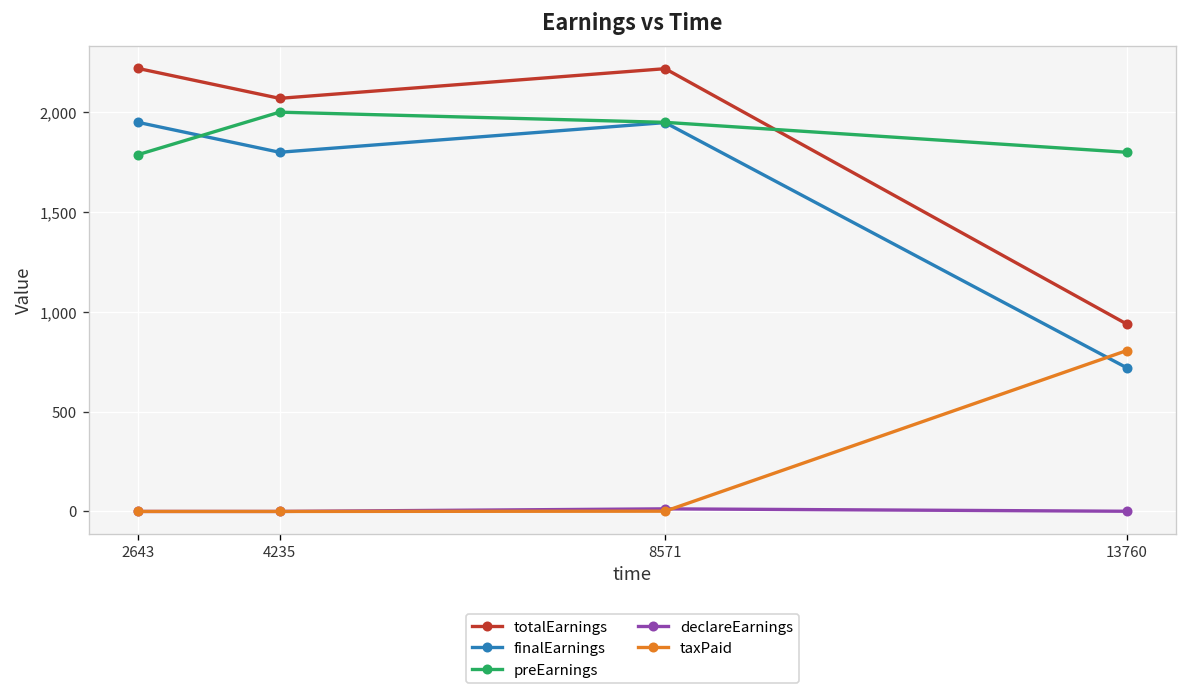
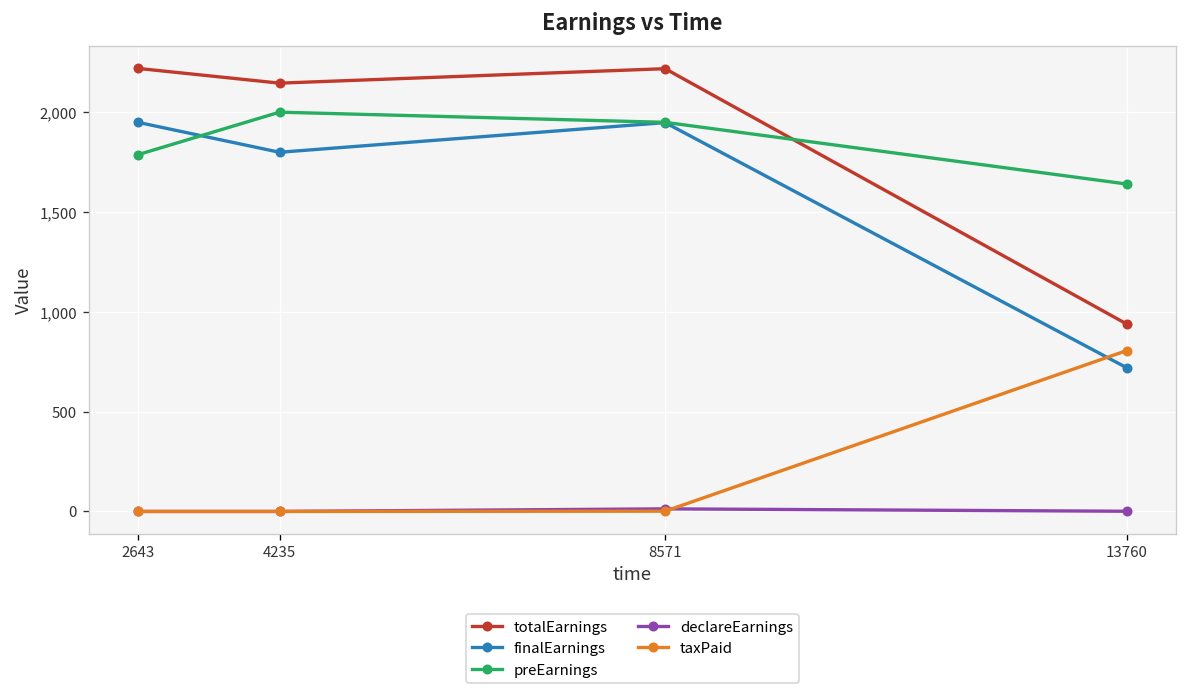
totalEarnings, 4235: 2,070 -> 2,150
preEarnings, 13760: 1,800 -> 1,640
